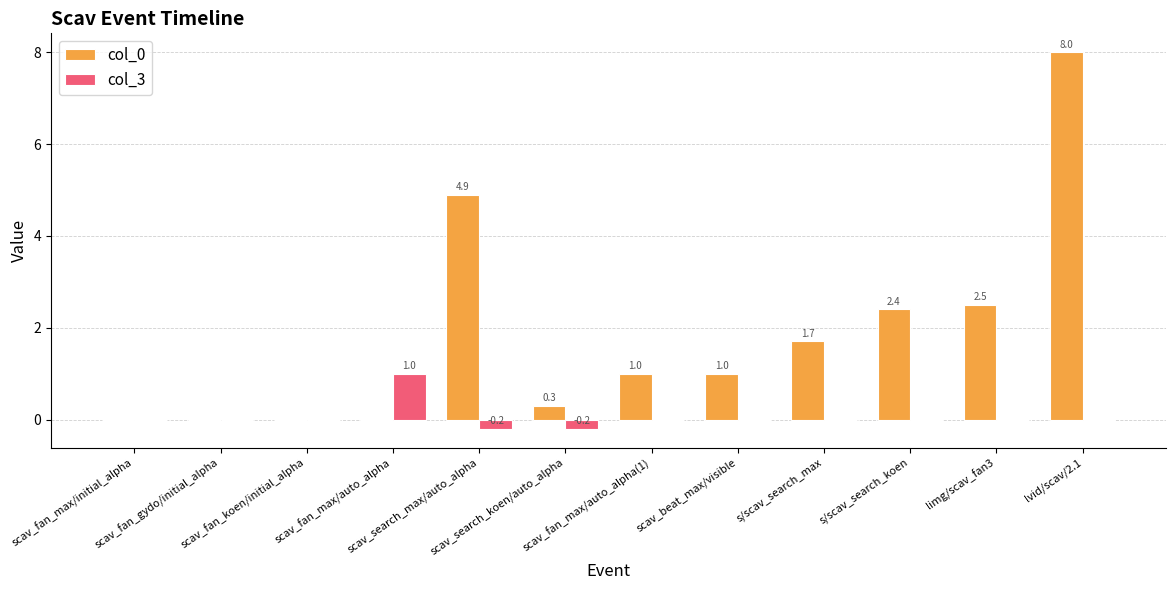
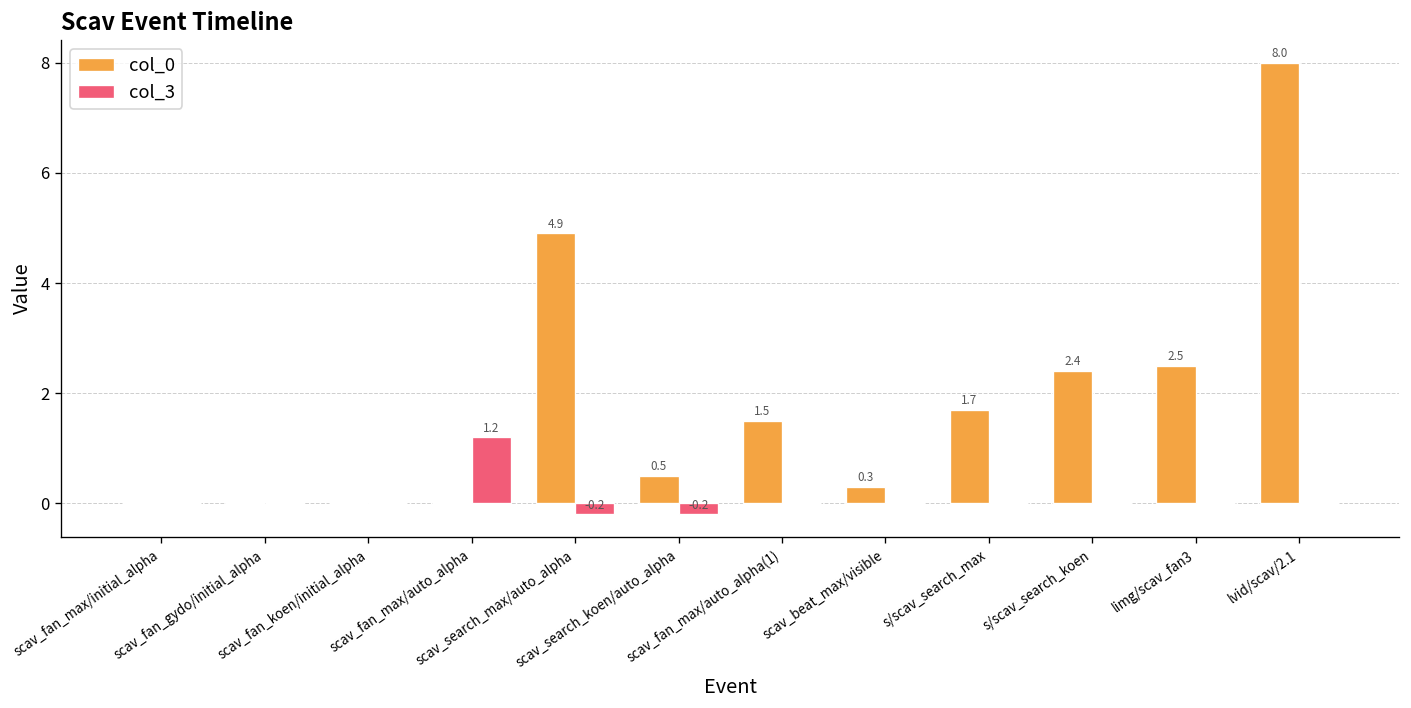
col_3, scav_fan_max/auto_alpha: 1.0 -> 1.2
col_0, scav_search_koen/auto_alpha: 0.3 -> 0.5
col_0, scav_fan_max/auto_alpha(1): 1.0 -> 1.5
col_0, scav_beat_max/visible: 1.0 -> 0.3
